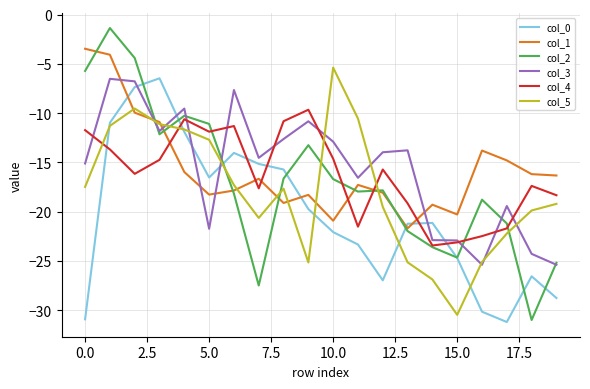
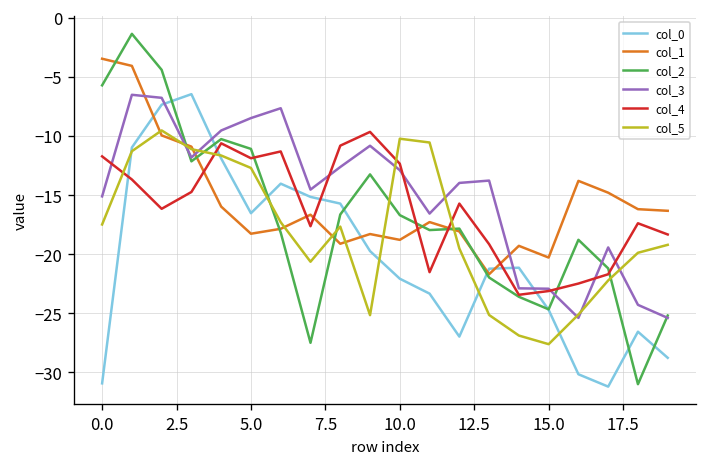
col_3, 5.0: -22 -> -8
col_1, 10.0: -21 -> -19
col_4, 10.0: -15 -> -12
col_5, 10.0: -5 -> -10
col_5, 15.0: -30 -> -28
